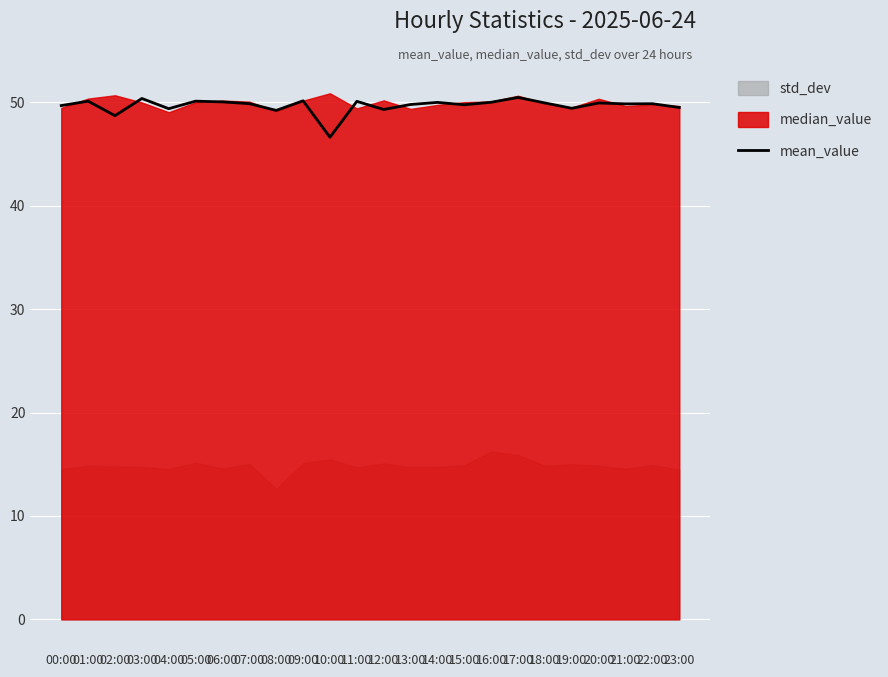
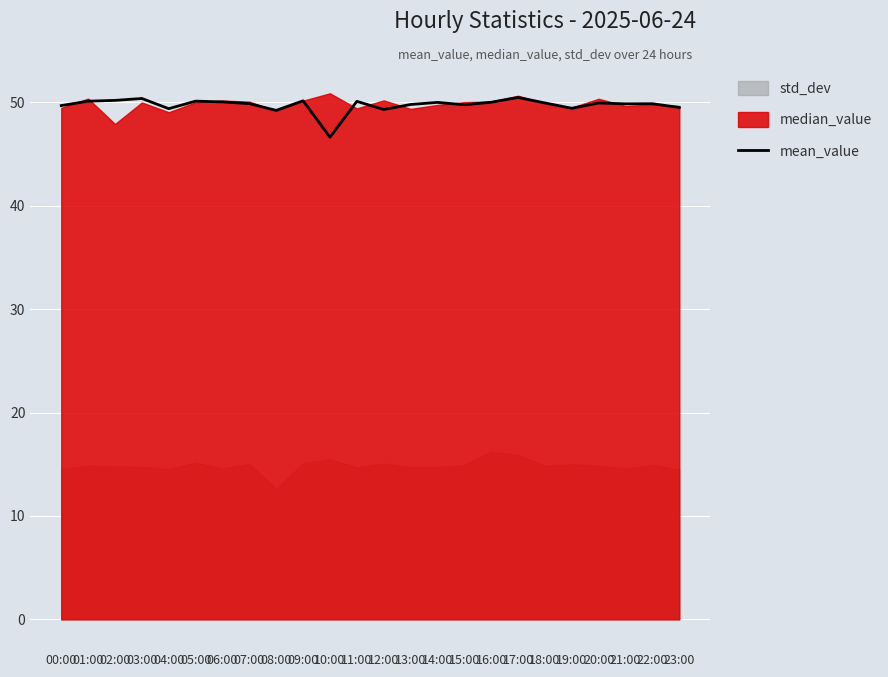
mean_value, 02:00: 48.7 -> 50.2
median_value, 02:00: 50.7 -> 47.9
